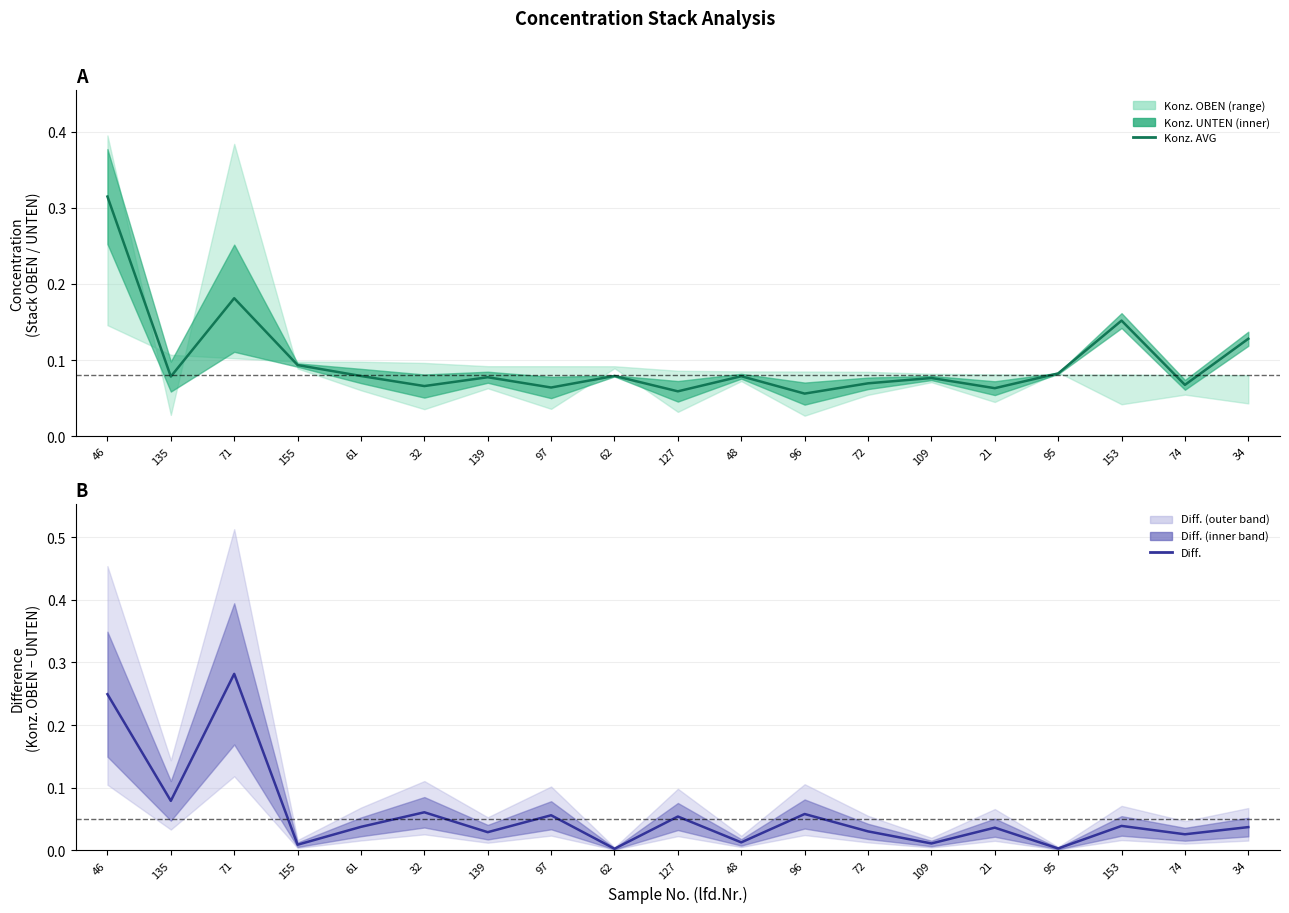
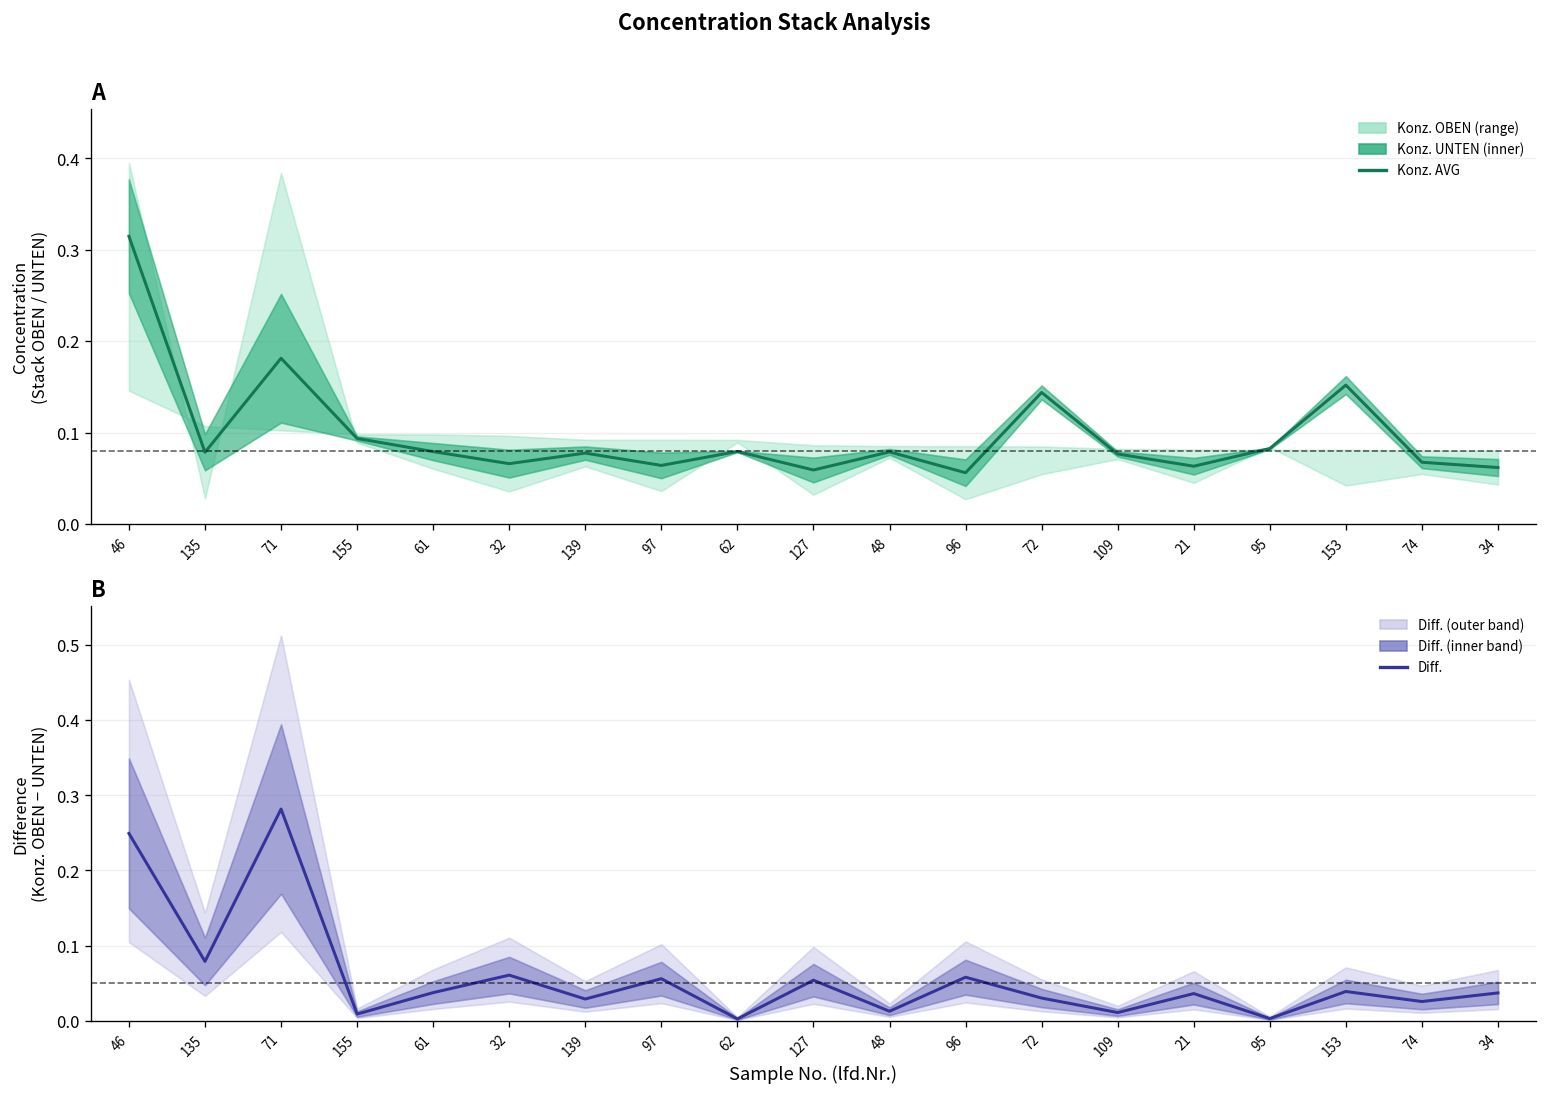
A, Konz. AVG, 72: 0.07 -> 0.14
A, Konz. AVG, 34: 0.13 -> 0.06
